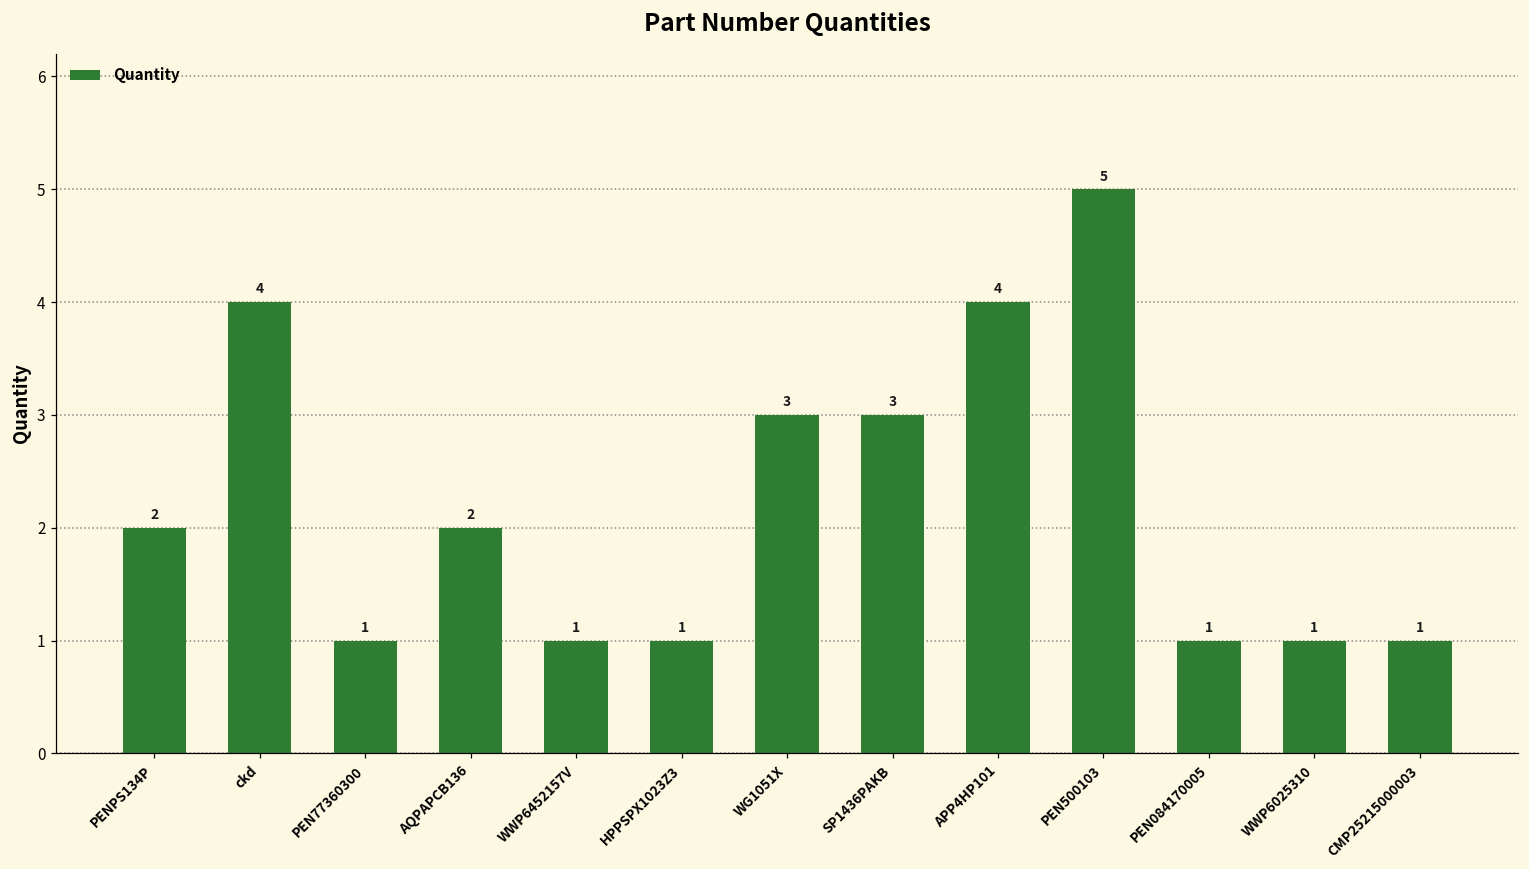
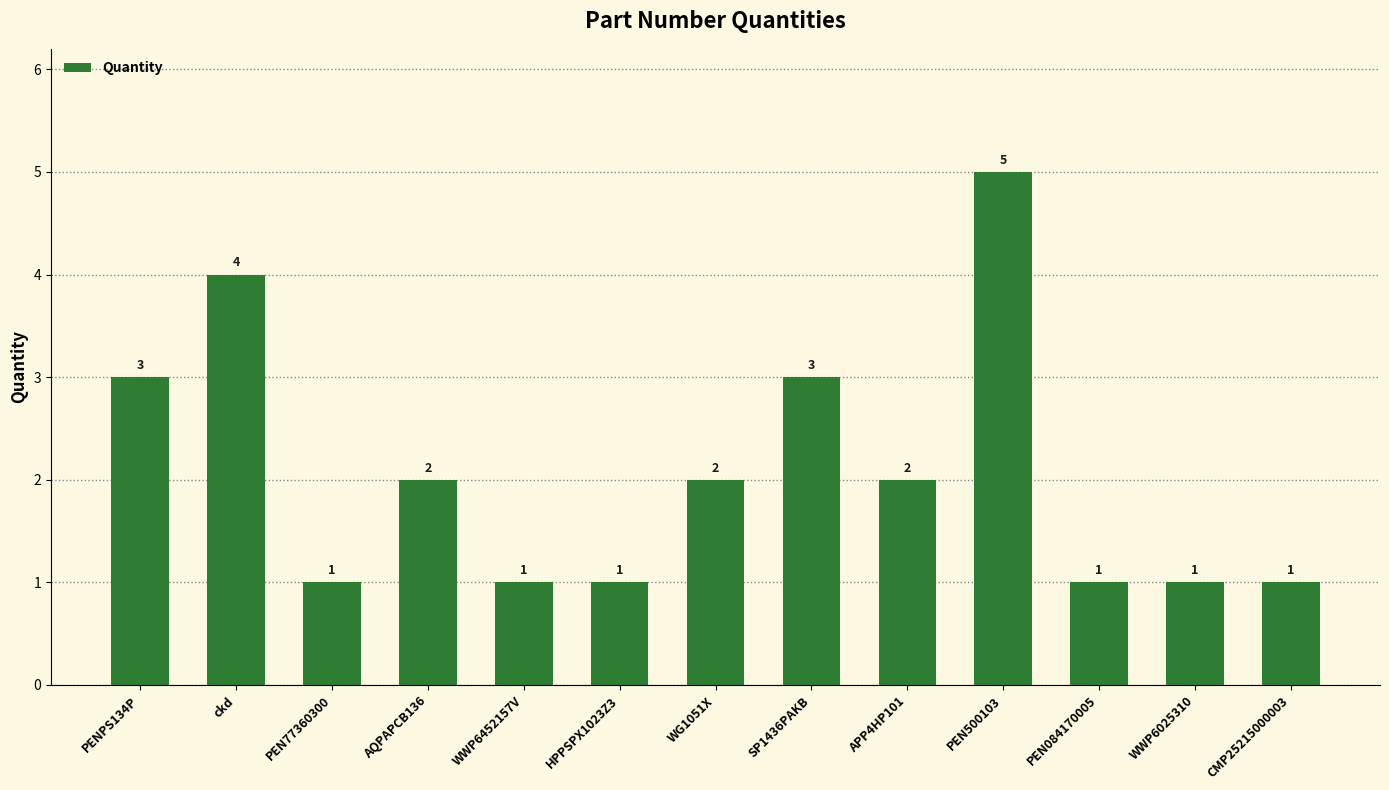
PENPS134P: 2 -> 3
WG1051X: 3 -> 2
APP4HP101: 4 -> 2
